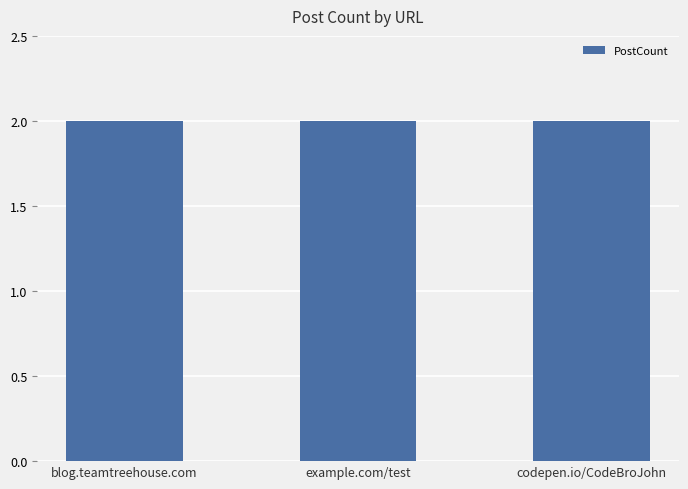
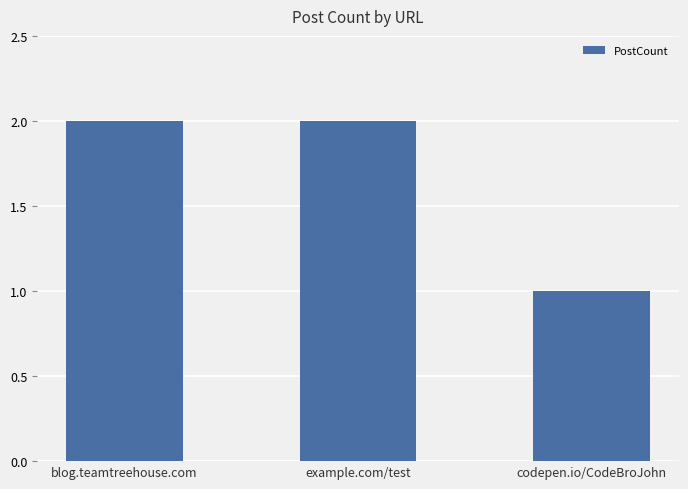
codepen.io/CodeBroJohn: 2 -> 1
